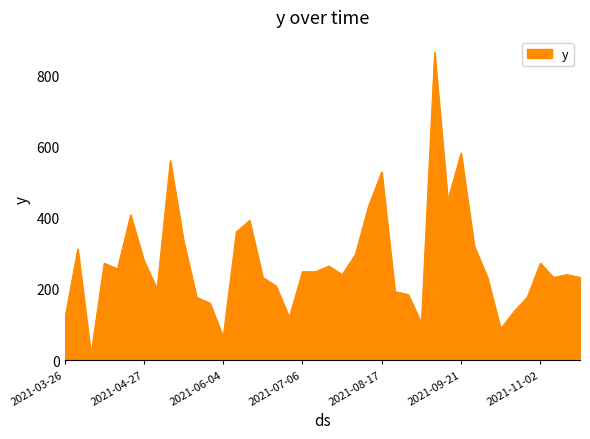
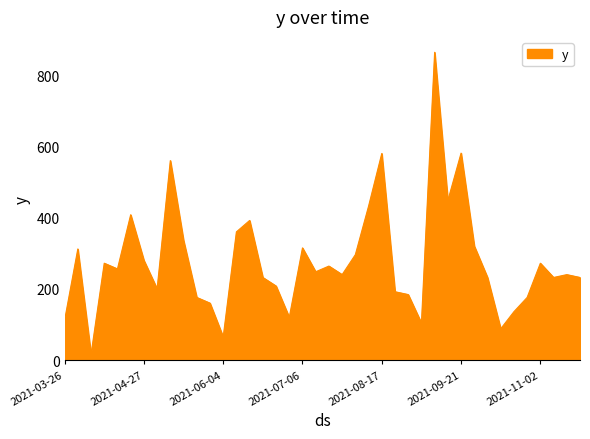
2021-07-06: 250 -> 320
2021-08-17: 530 -> 580
